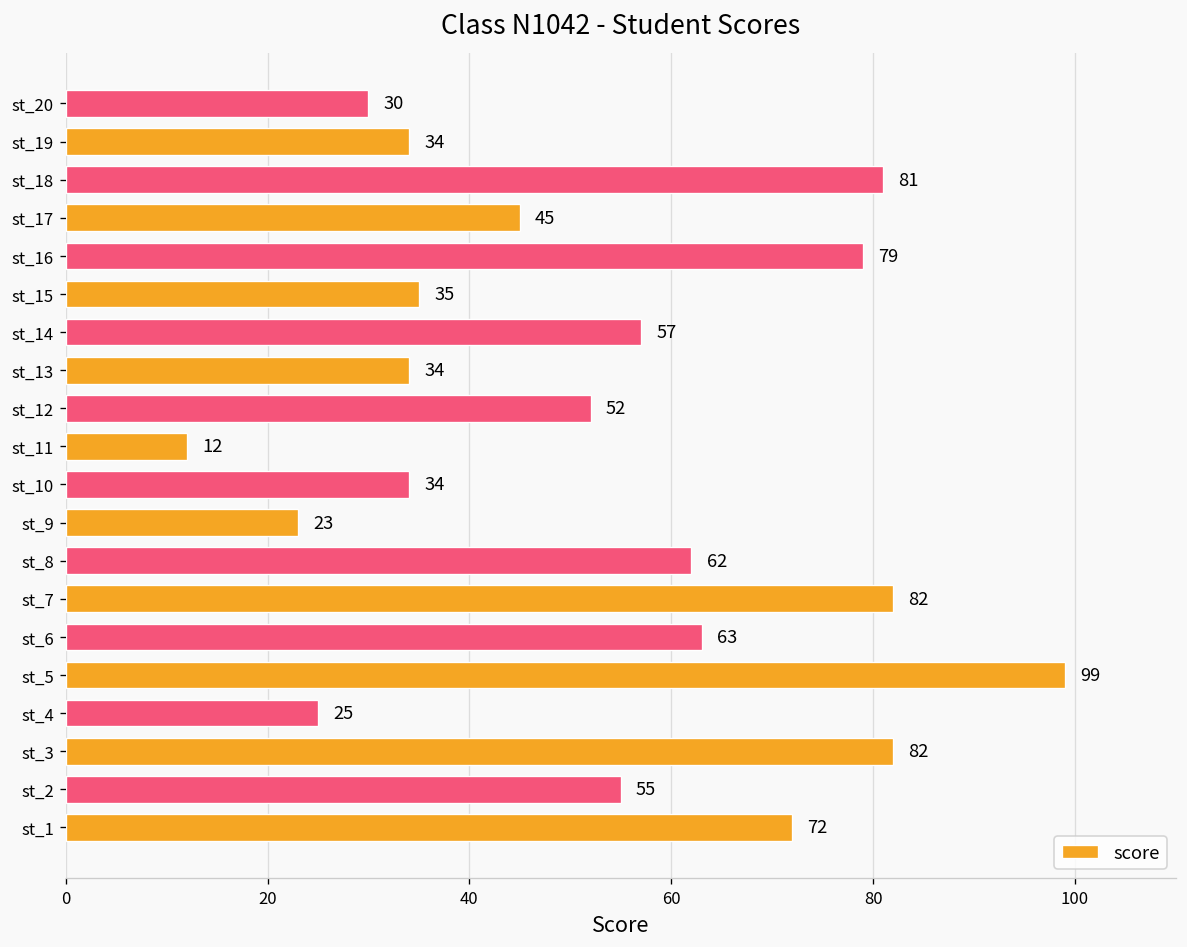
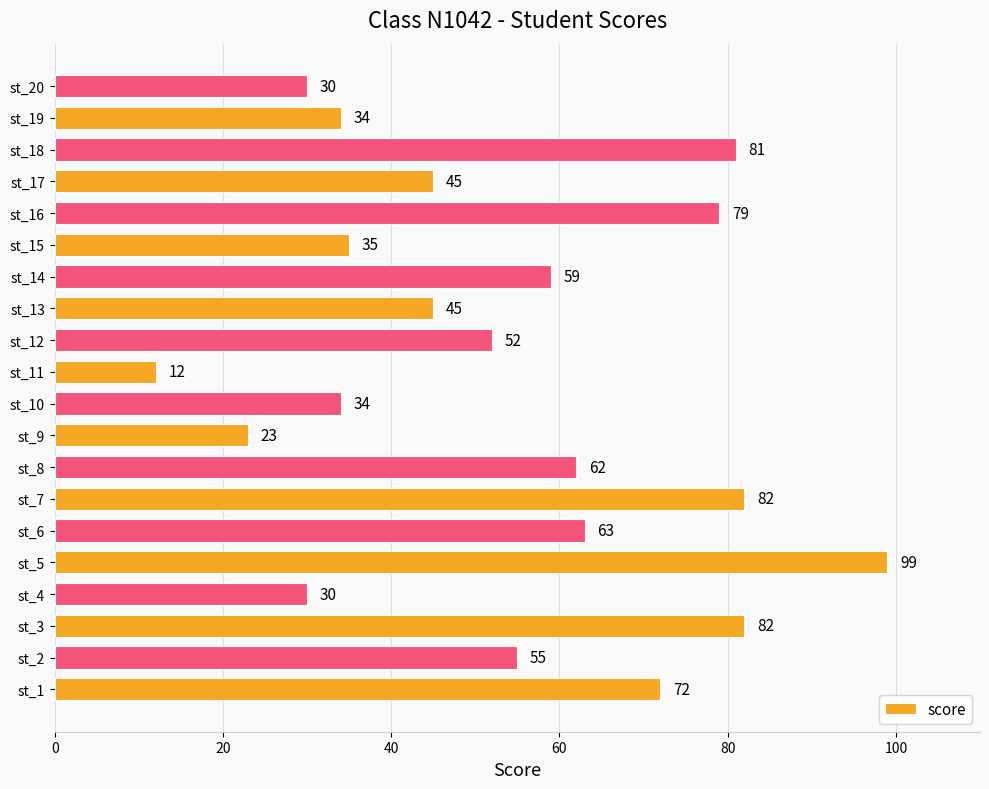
st_14: 57 -> 59
st_13: 34 -> 45
st_4: 25 -> 30
